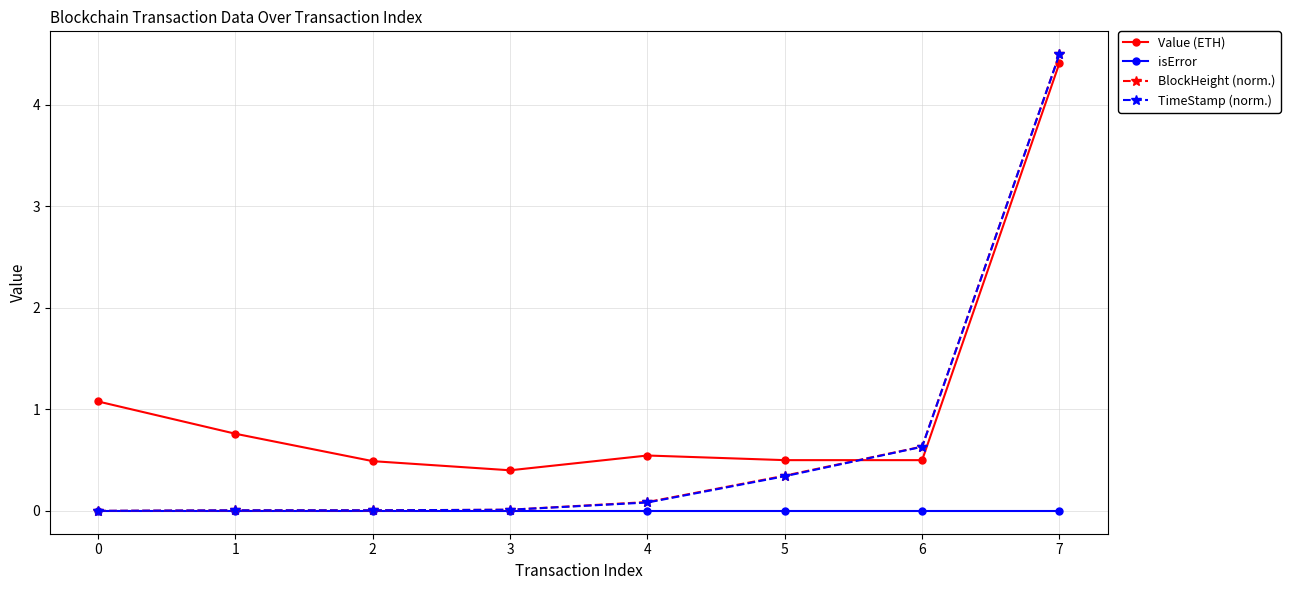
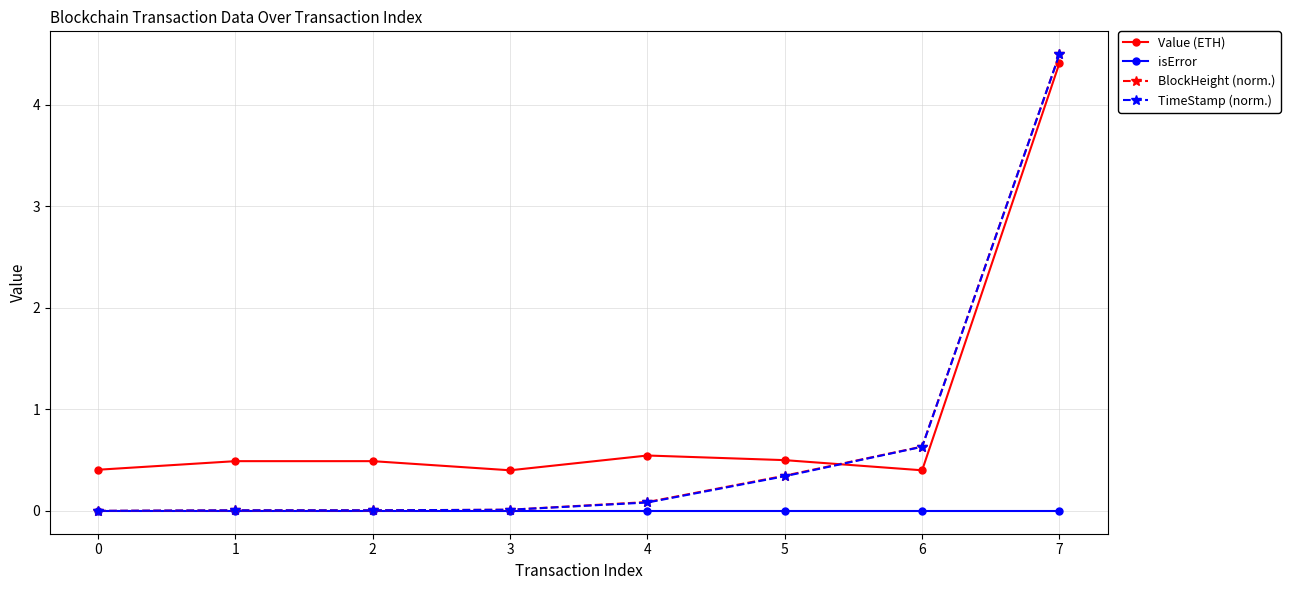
Value (ETH), 0: 1.08 -> 0.41
Value (ETH), 1: 0.76 -> 0.49
Value (ETH), 6: 0.5 -> 0.4
